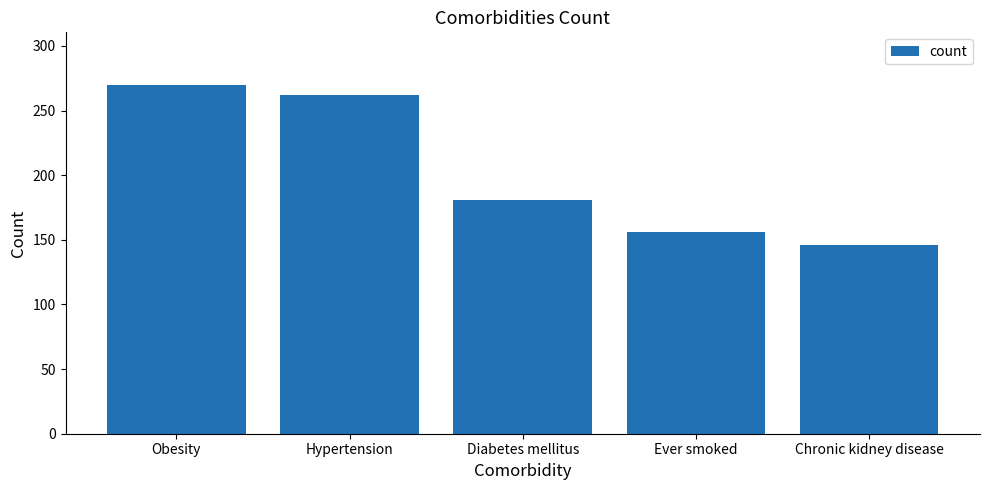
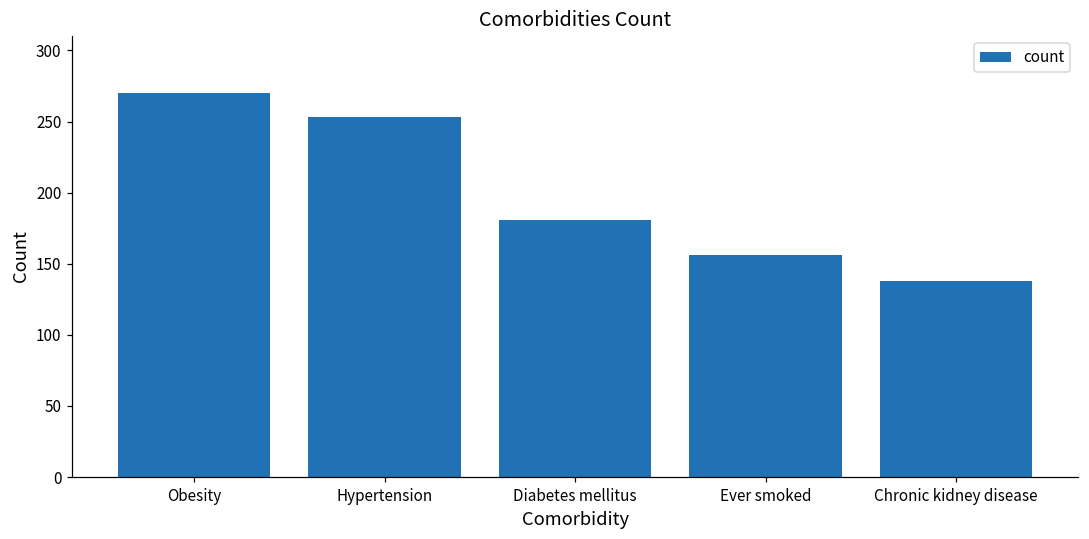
Hypertension: 262 -> 253
Chronic kidney disease: 146 -> 138
